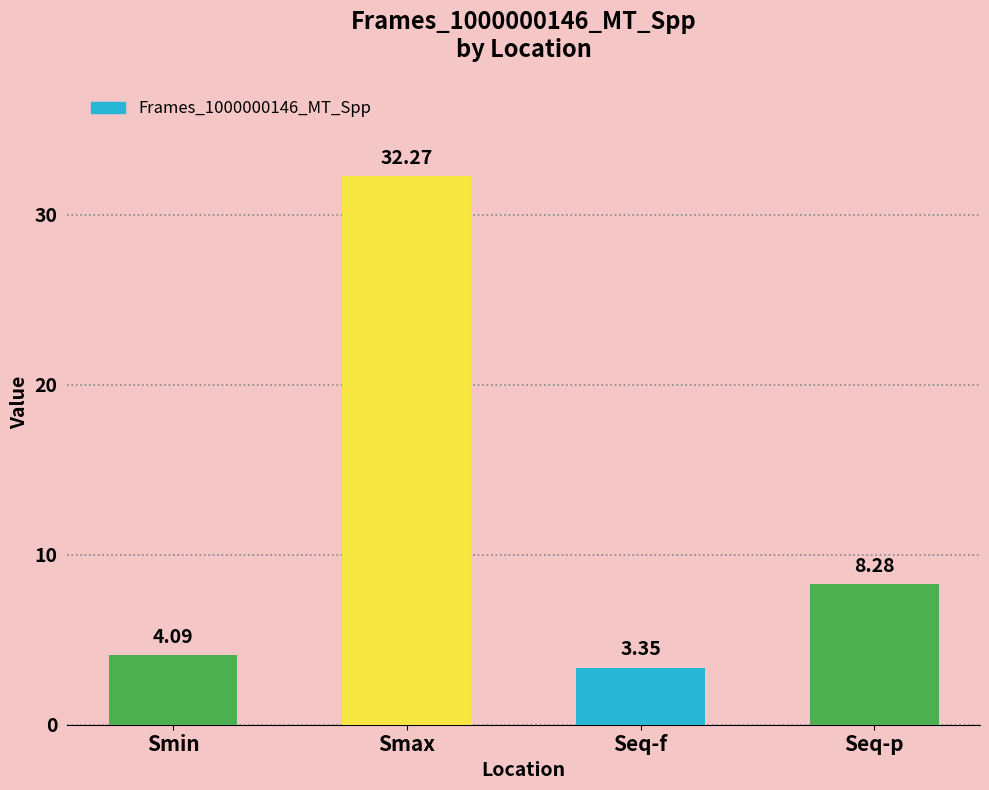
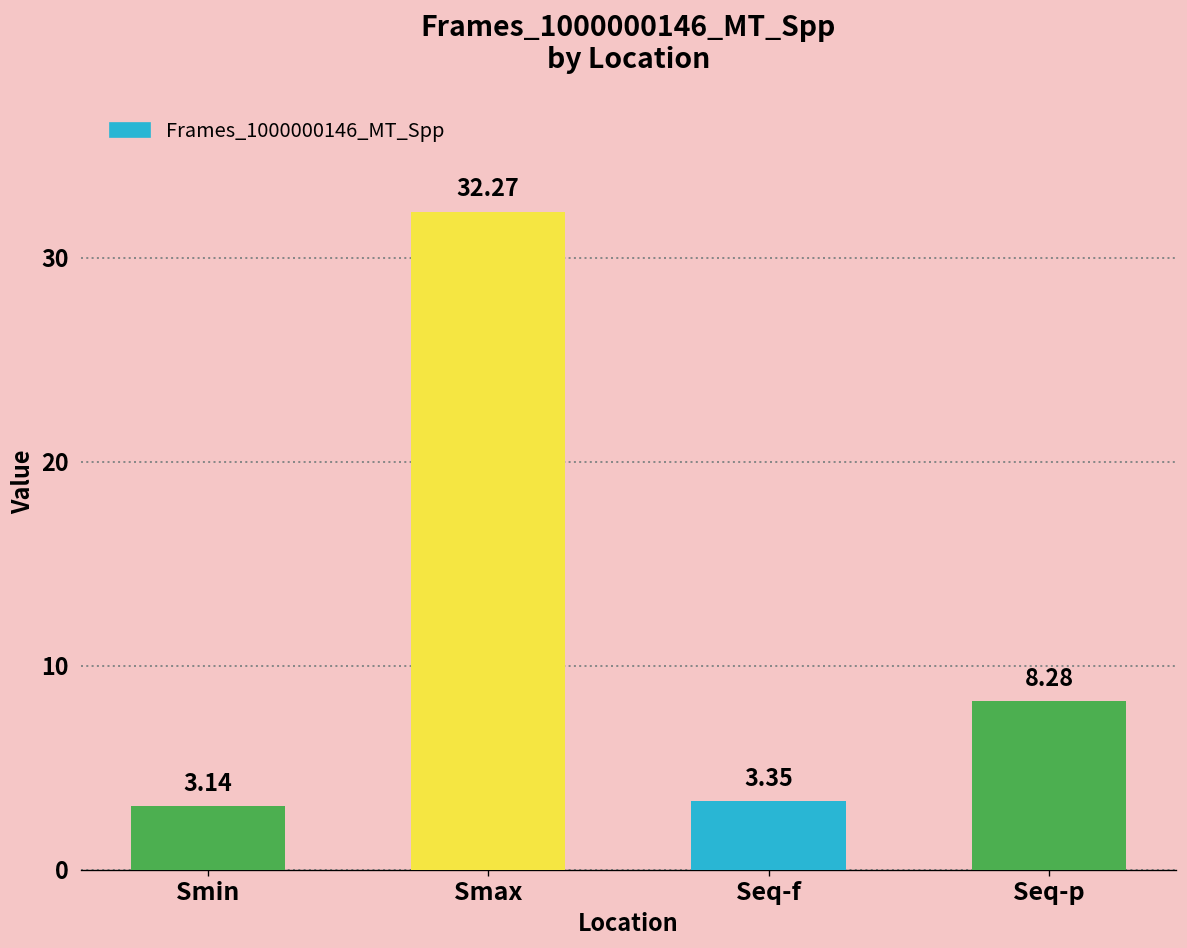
Smin: 4.09 -> 3.14
